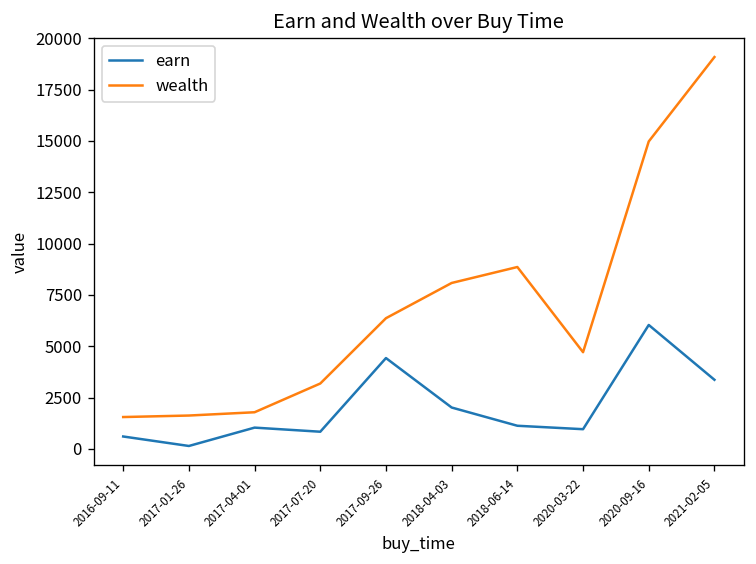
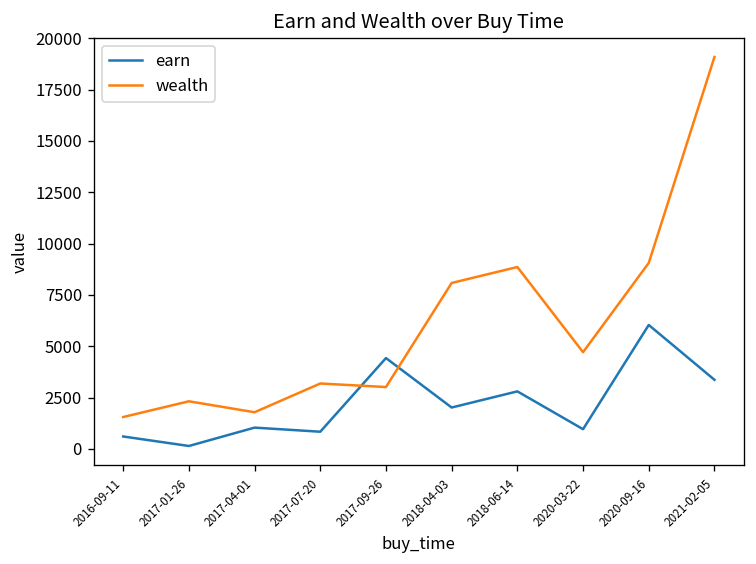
wealth, 2017-01-26: 1600 -> 2300
wealth, 2017-09-26: 6400 -> 3000
earn, 2018-06-14: 1100 -> 2800
wealth, 2020-09-16: 15000 -> 9100
